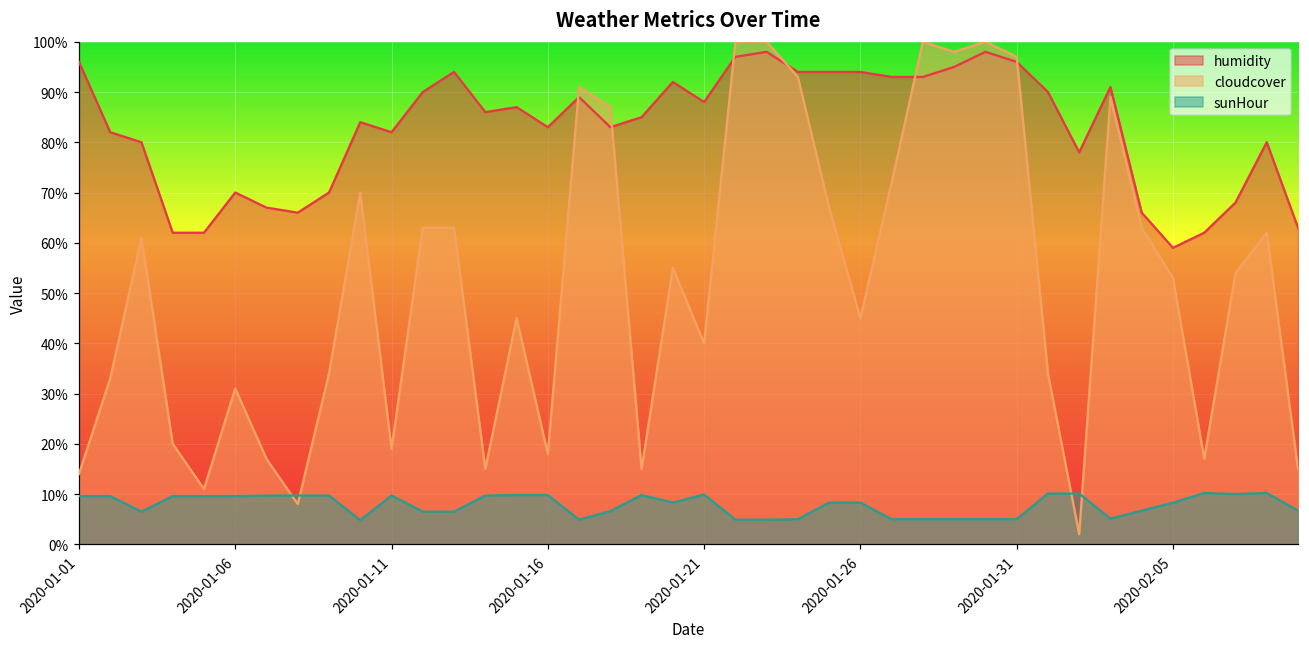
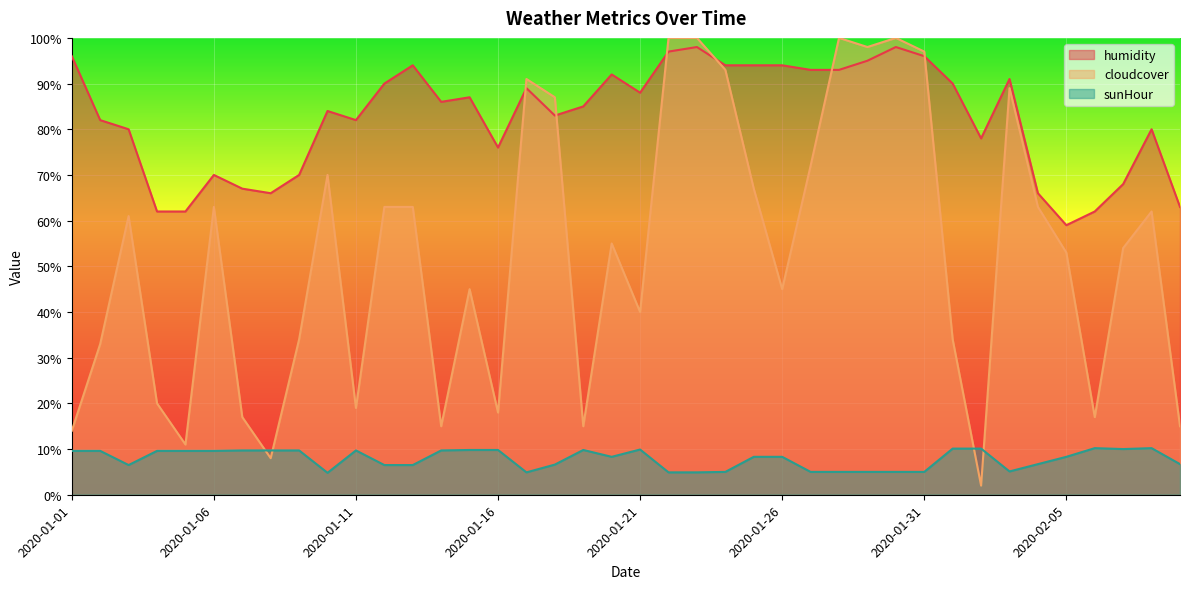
cloudcover, 2020-01-06: 31% -> 63%
humidity, 2020-01-16: 83% -> 76%
